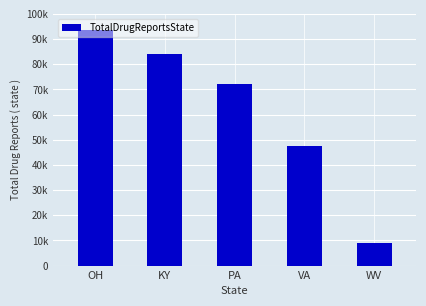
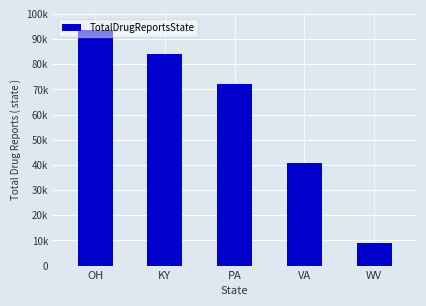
VA: 48000 -> 41000
